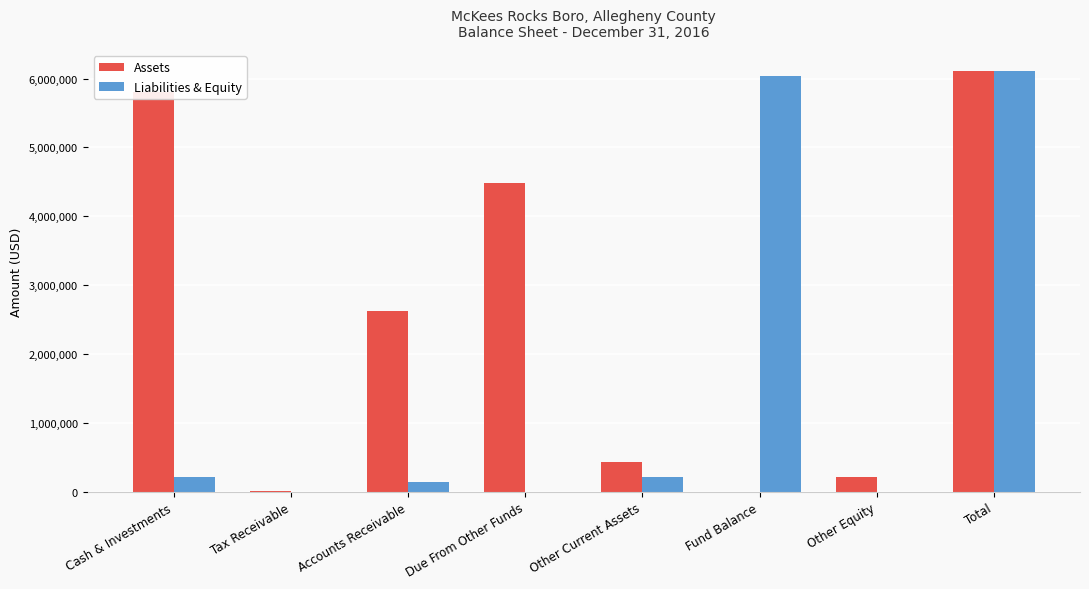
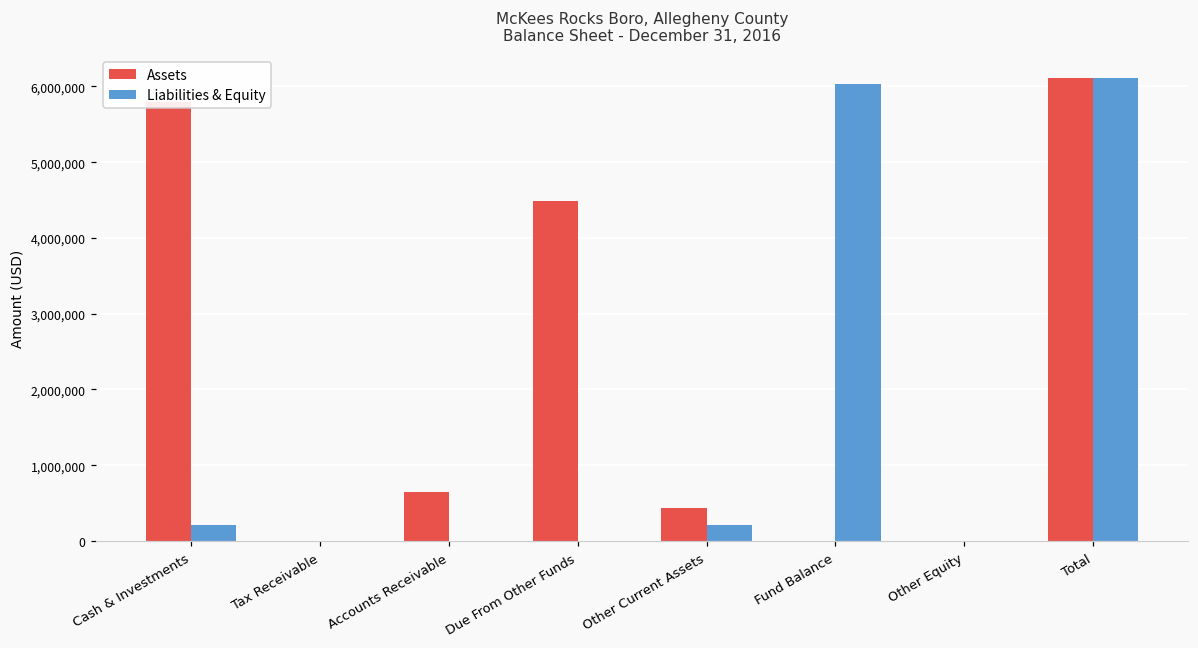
Assets, Accounts Receivable: 2,600,000 -> 600,000
Liabilities & Equity, Accounts Receivable: 100,000 -> 0
Assets, Other Equity: 200,000 -> 0
